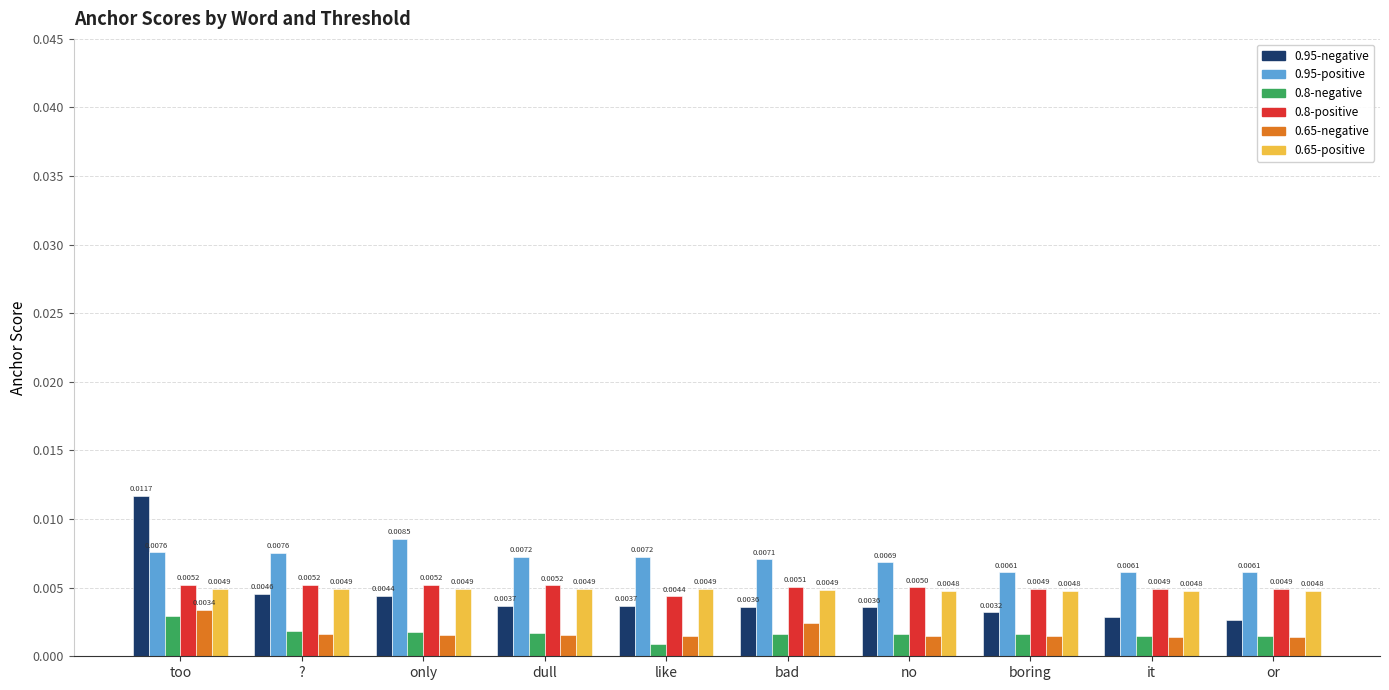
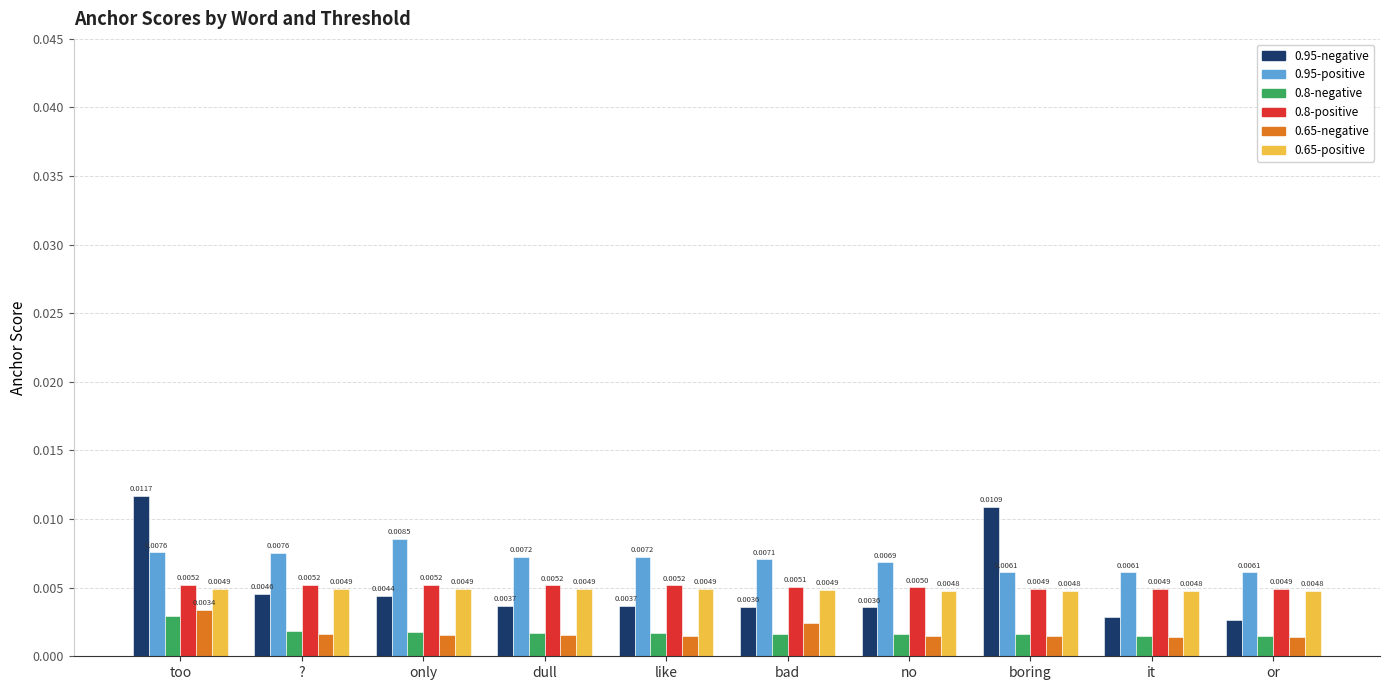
0.8-negative, like: 0.0009 -> 0.0017
0.8-positive, like: 0.0044 -> 0.0052
0.95-negative, boring: 0.0032 -> 0.0109
